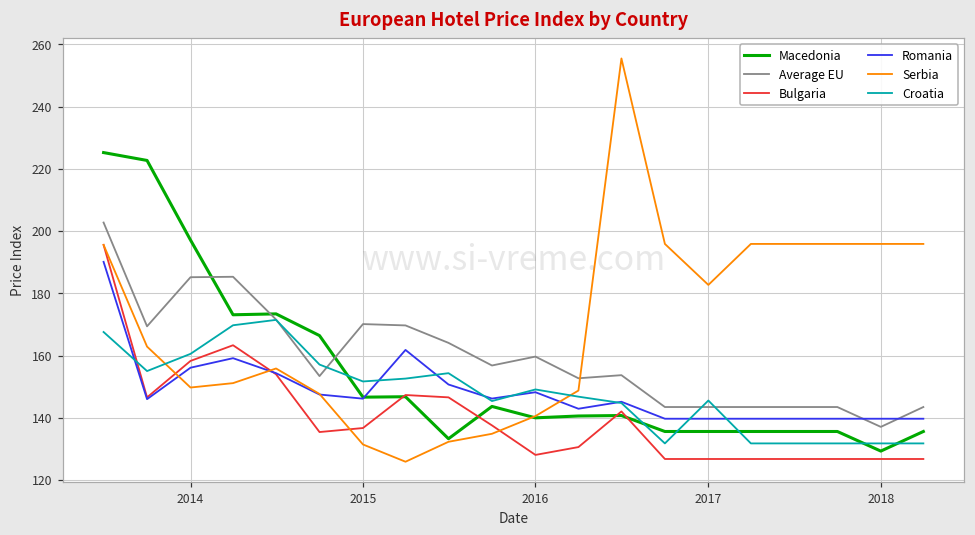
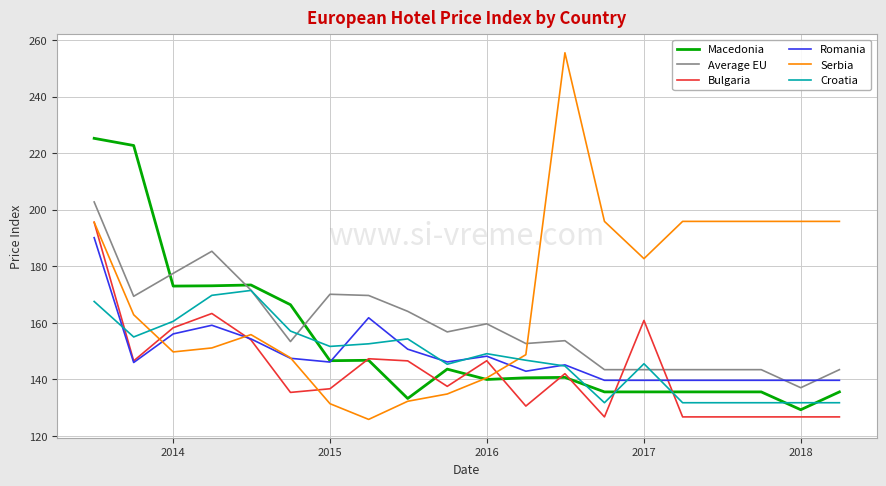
Macedonia, 2014: 197 -> 173
Average EU, 2014: 185 -> 178
Bulgaria, 2016: 128 -> 147
Bulgaria, 2017: 127 -> 161
